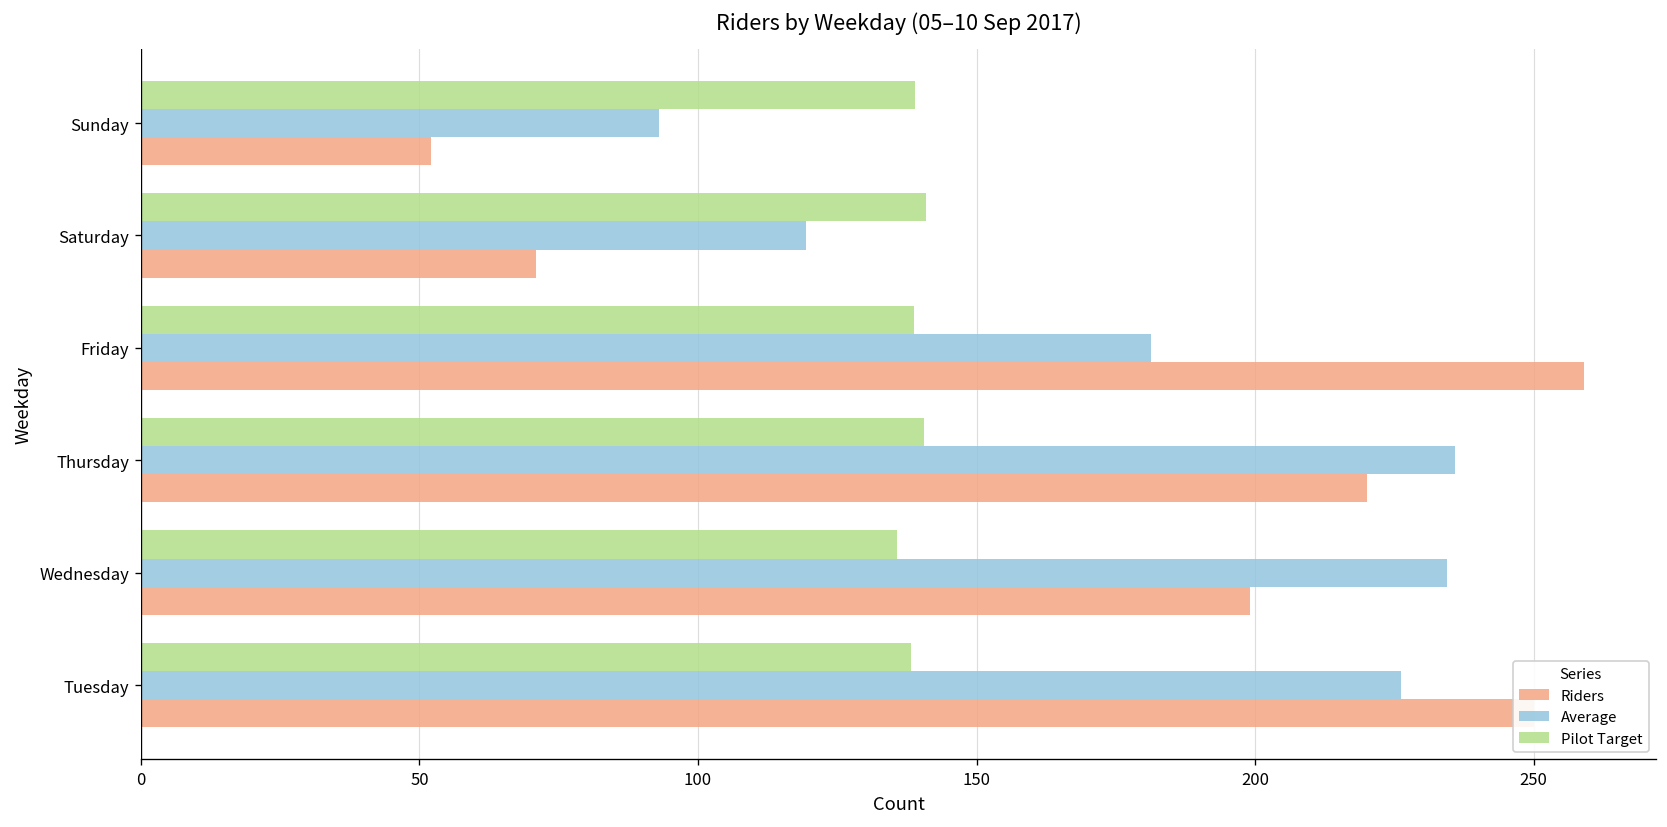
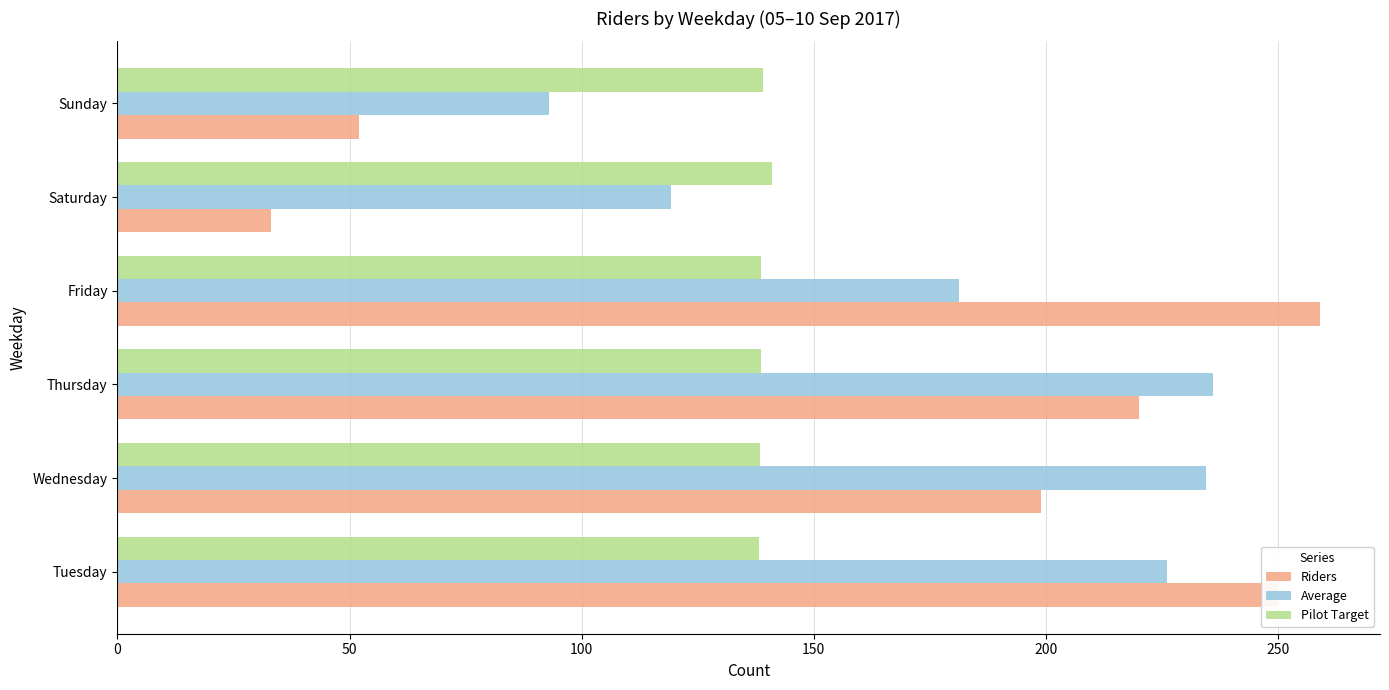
Riders, Saturday: 71 -> 33
Pilot Target, Thursday: 141 -> 139
Pilot Target, Wednesday: 136 -> 138
